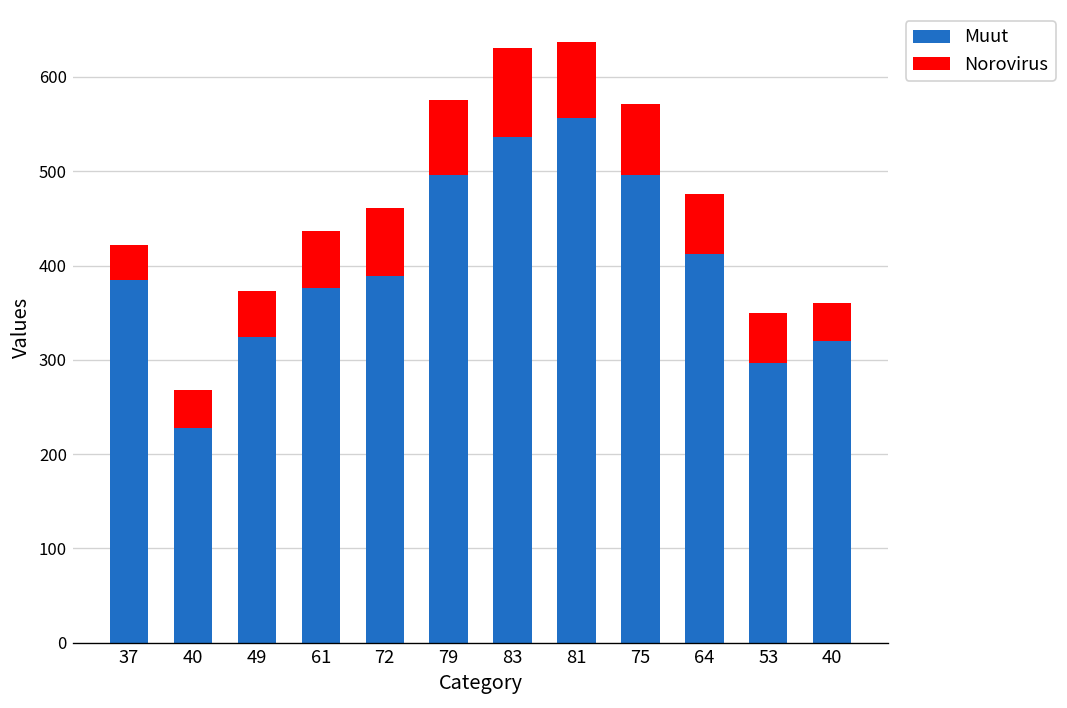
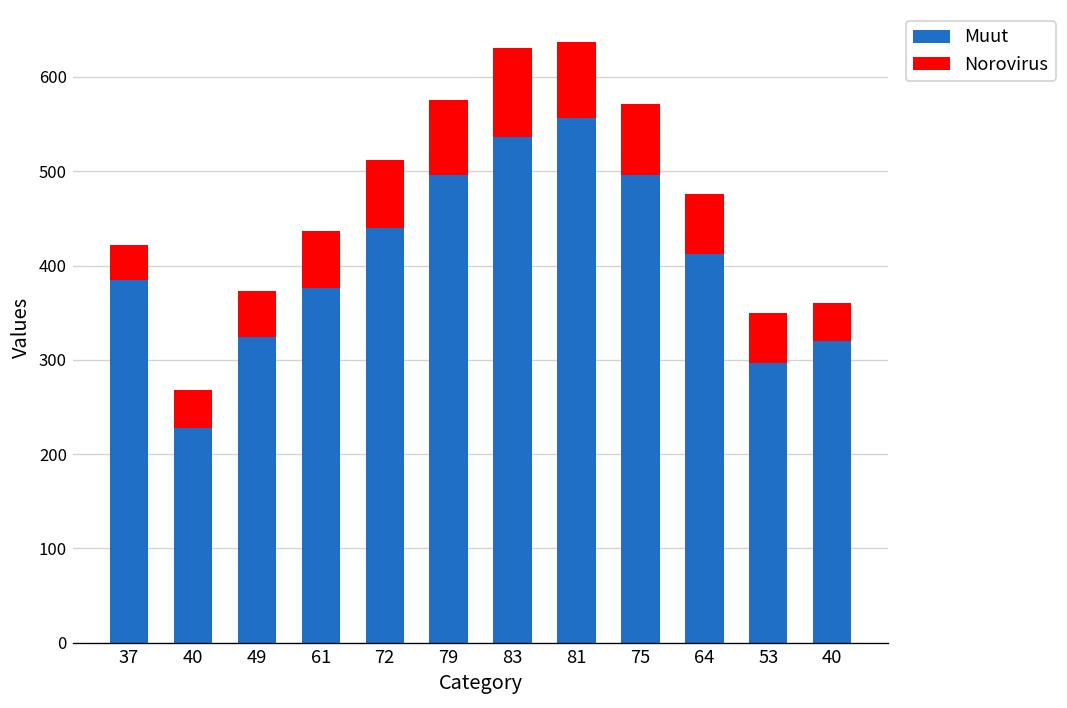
Muut, 72: 390 -> 440
